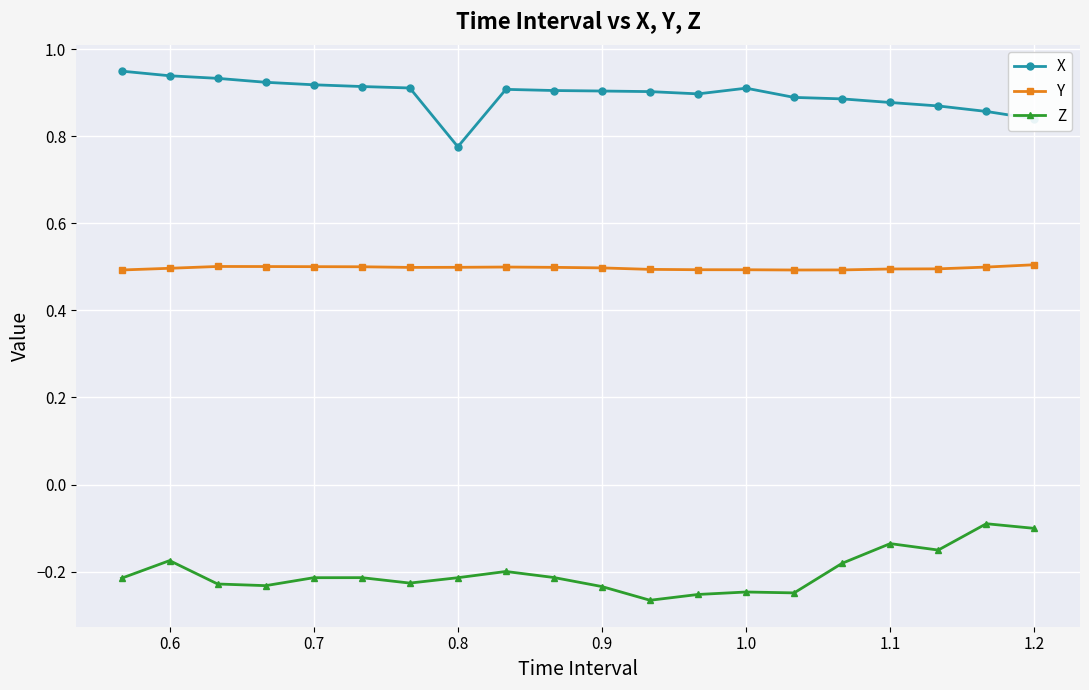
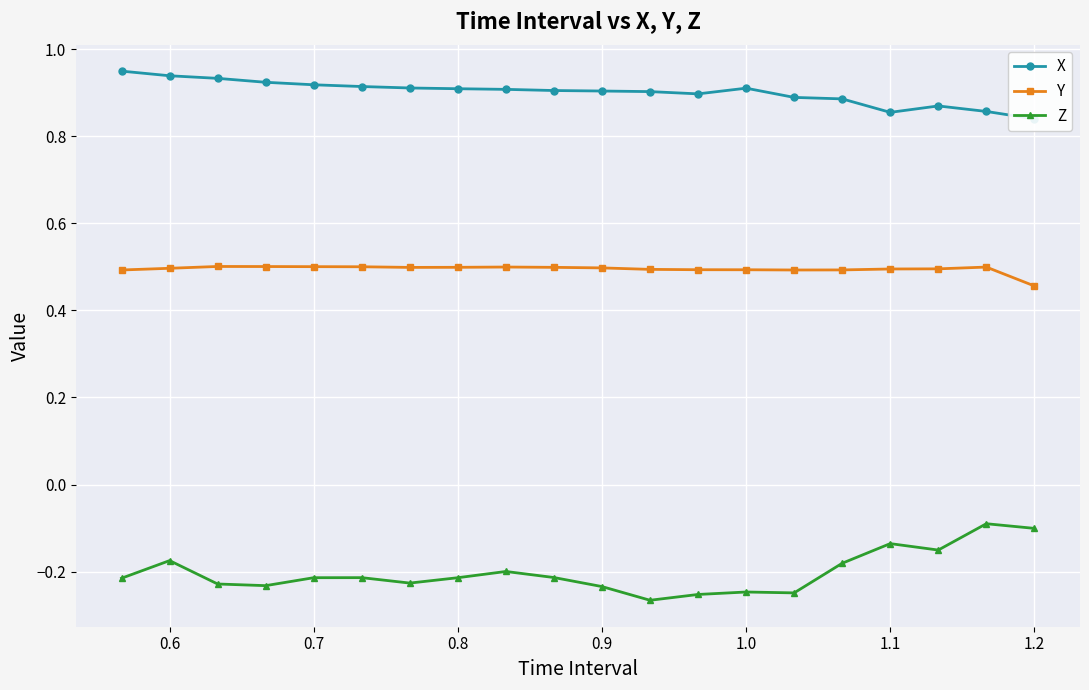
X, 0.8: 0.78 -> 0.91
X, 1.1: 0.88 -> 0.85
Y, 1.2: 0.50 -> 0.46
